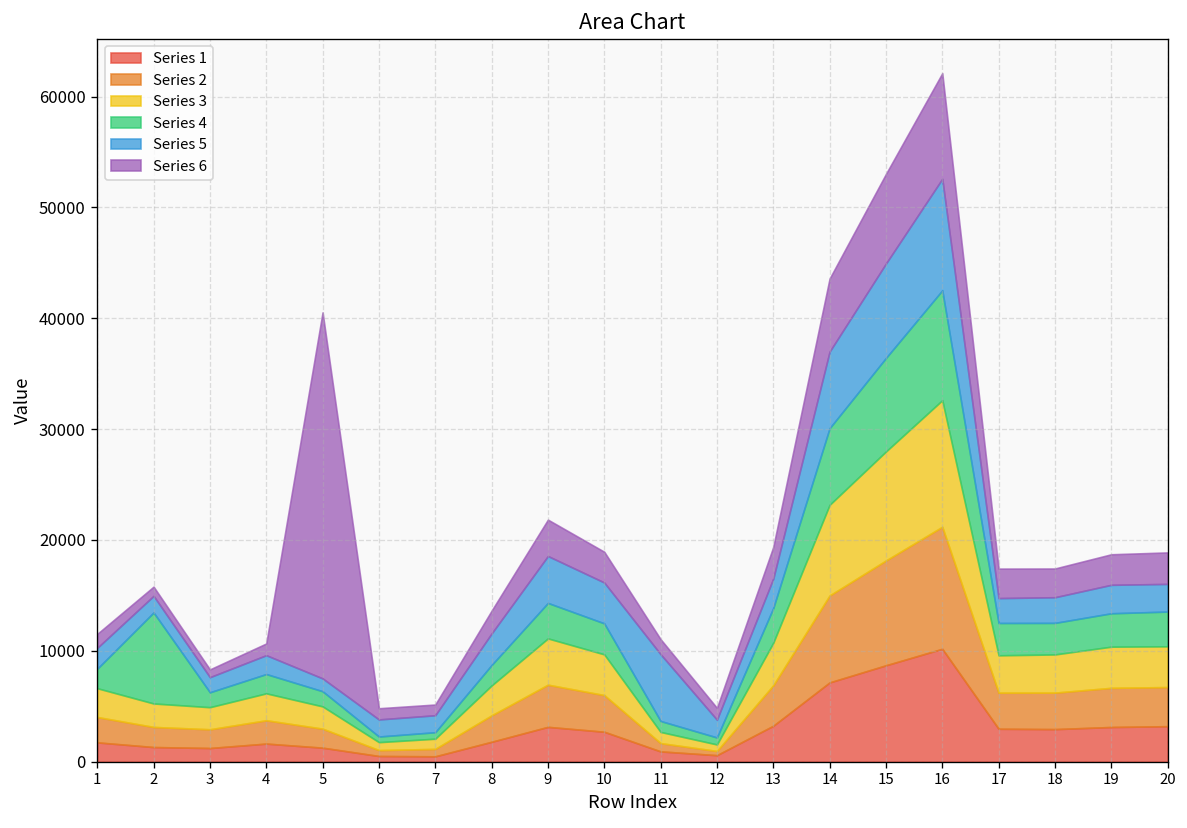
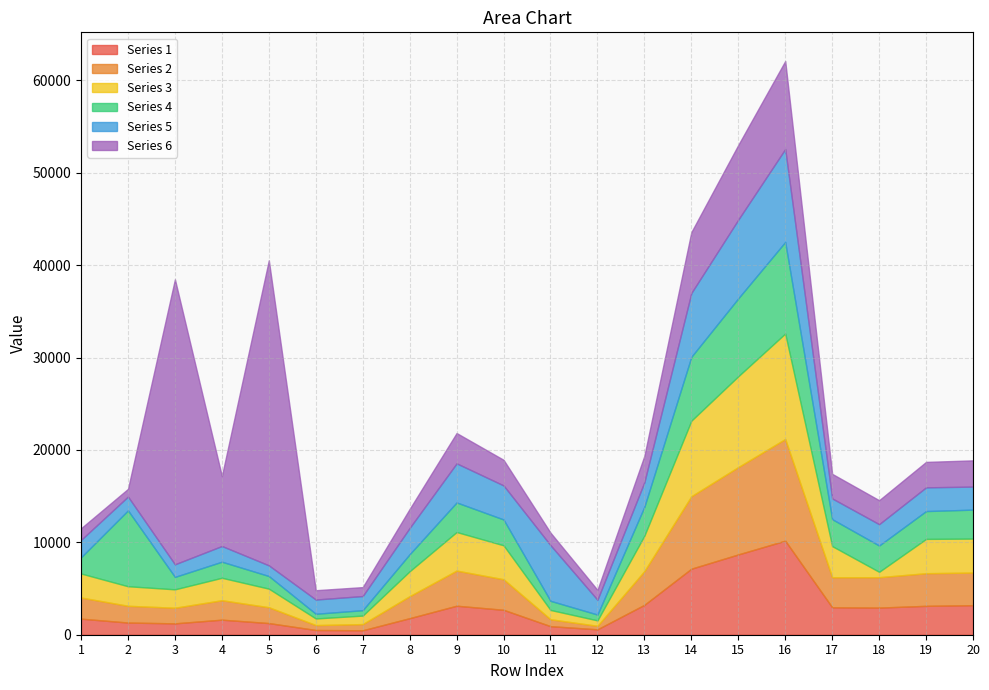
Series 6, 3: 1000 -> 31000
Series 6, 4: 1000 -> 8000
Series 3, 18: 3000 -> 1000
